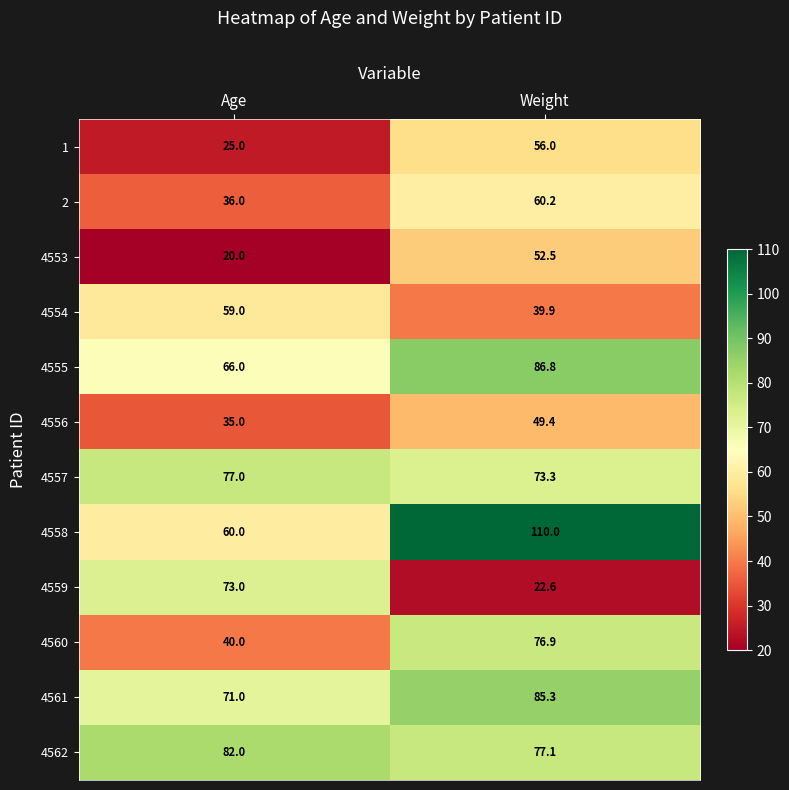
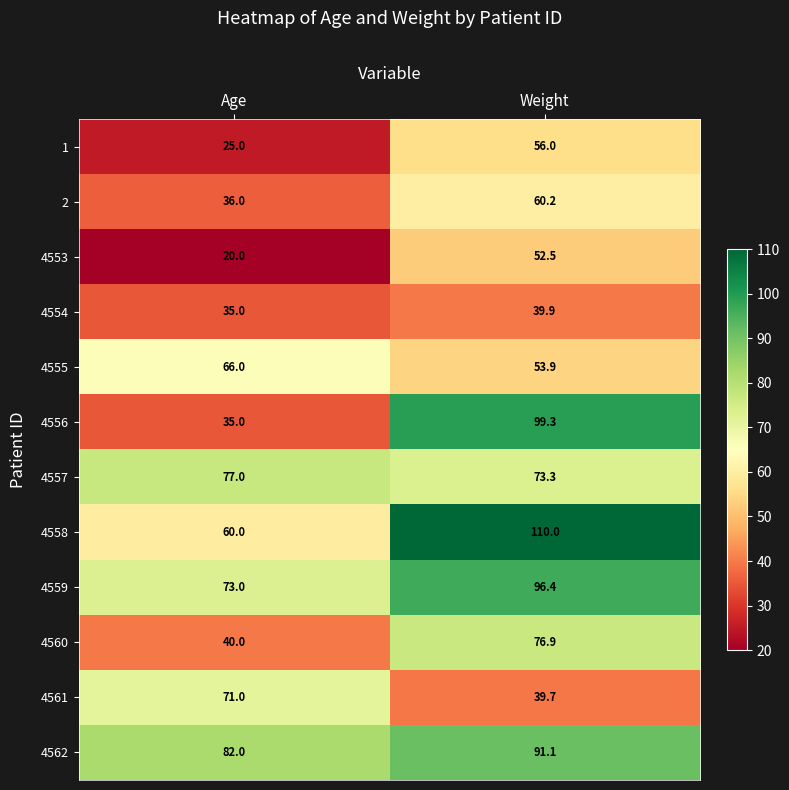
4554, Age: 59.0 -> 35.0
4555, Weight: 86.8 -> 53.9
4556, Weight: 49.4 -> 99.3
4559, Weight: 22.6 -> 96.4
4561, Weight: 85.3 -> 39.7
4562, Weight: 77.1 -> 91.1
